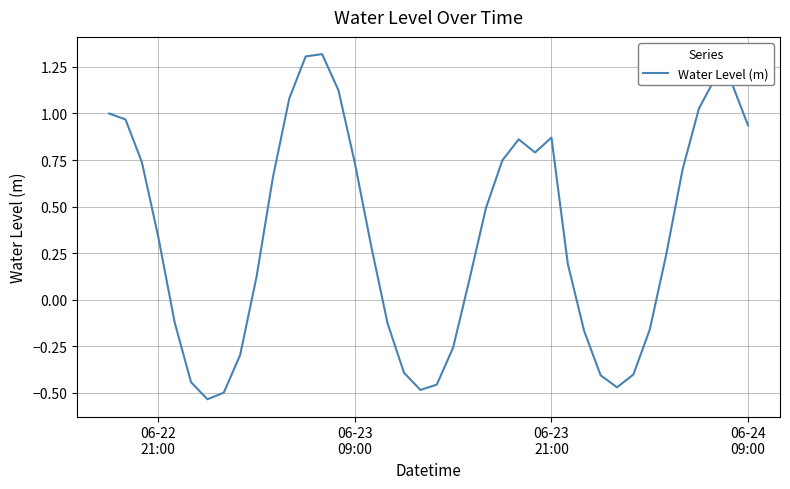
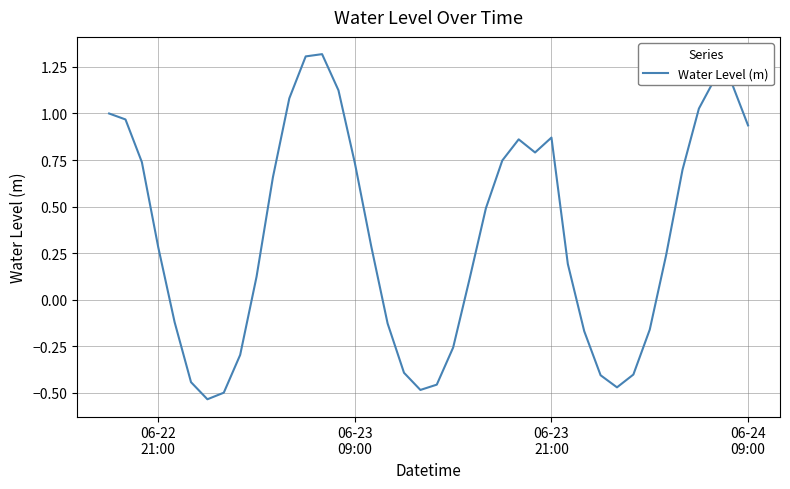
06-22 21:00: 0.34 -> 0.28
